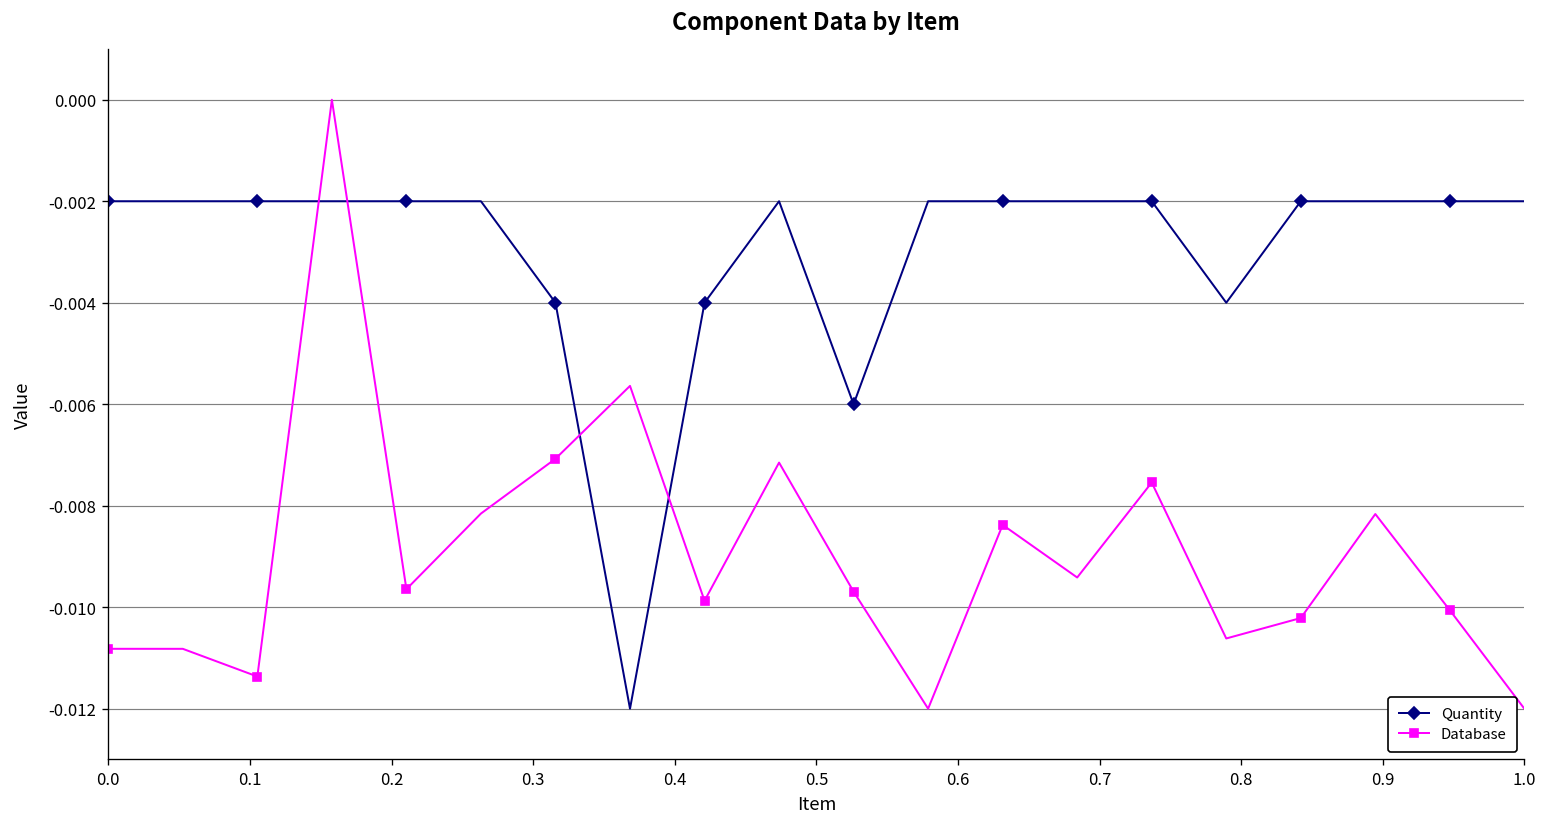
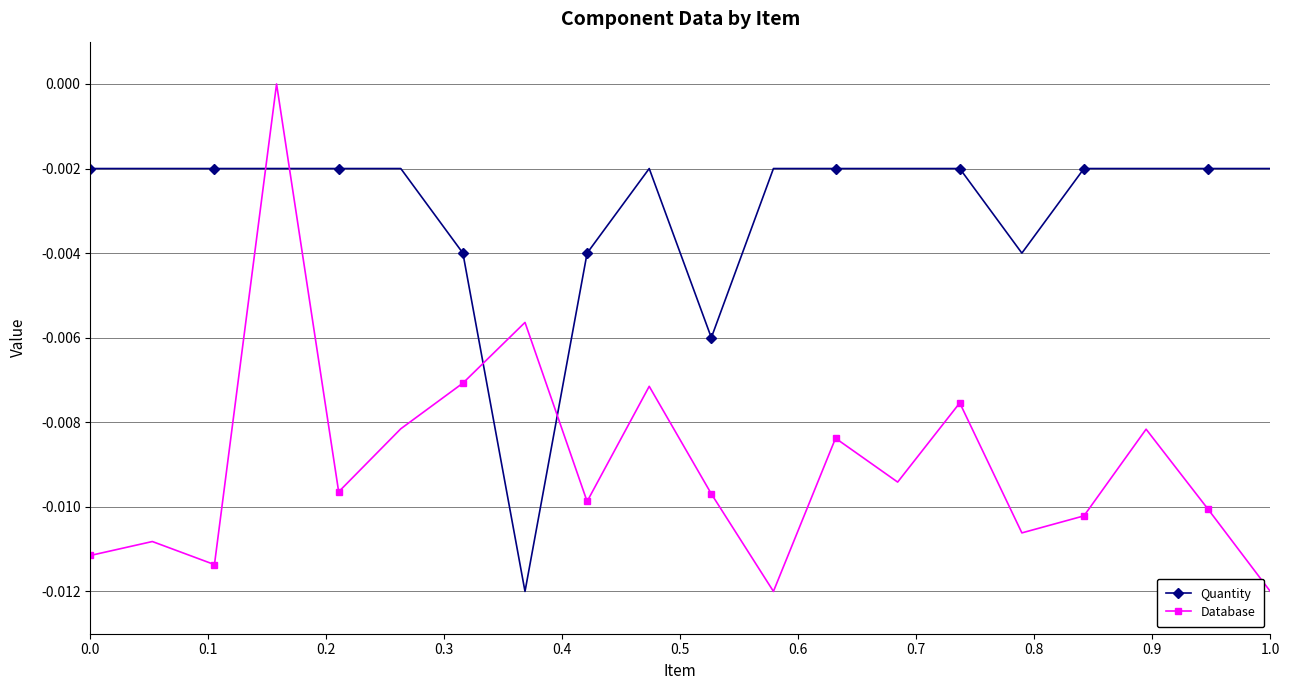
Database, 0.0: -0.0108 -> -0.0112
